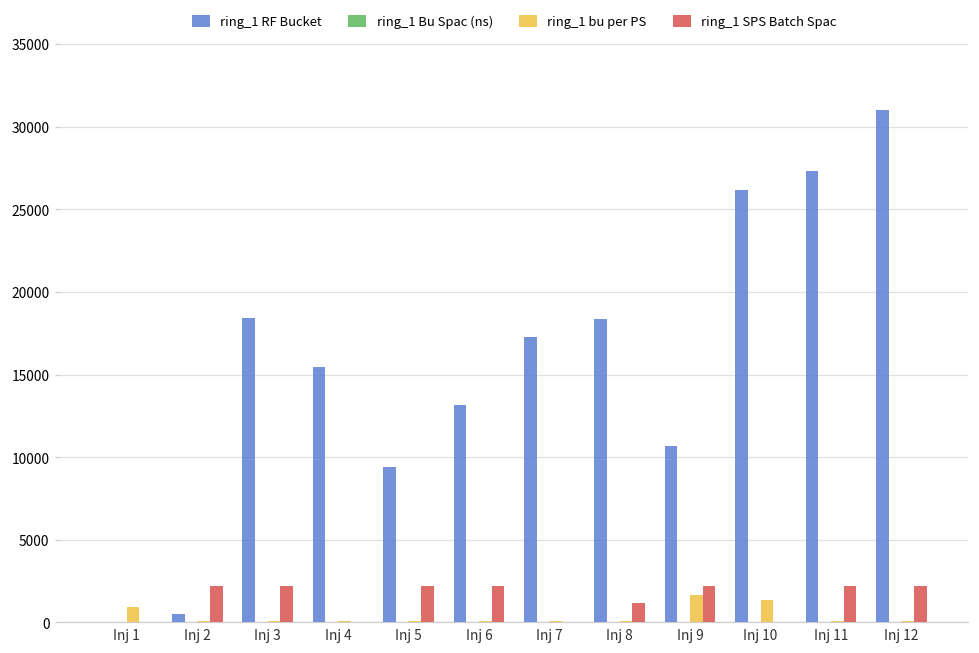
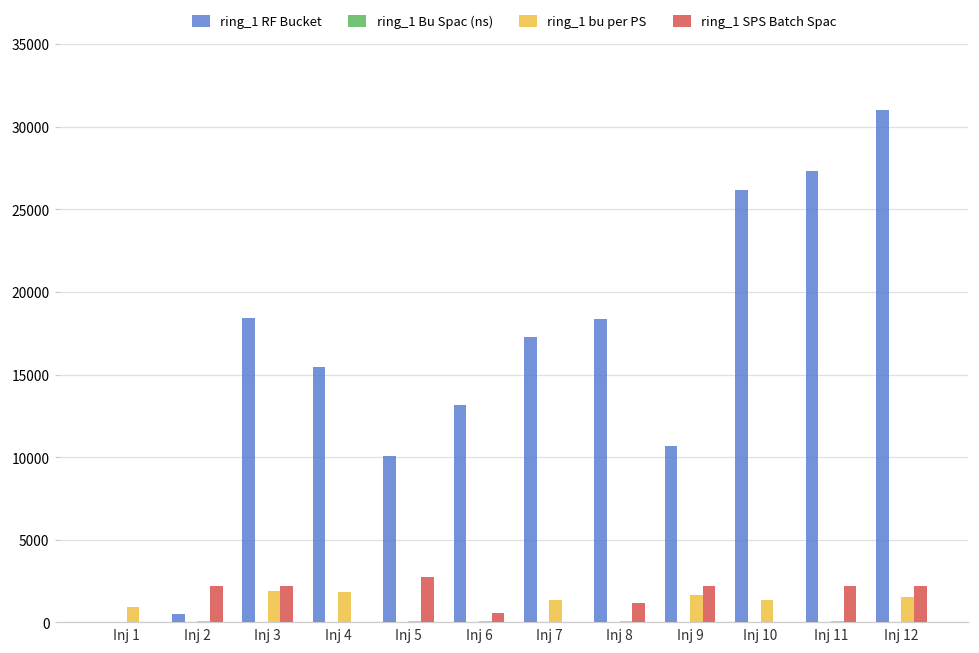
ring_1 bu per PS, Inj 3: 100 -> 1900
ring_1 bu per PS, Inj 4: 100 -> 1800
ring_1 RF Bucket, Inj 5: 9400 -> 10100
ring_1 SPS Batch Spac, Inj 5: 2200 -> 2800
ring_1 SPS Batch Spac, Inj 6: 2200 -> 600
ring_1 bu per PS, Inj 7: 100 -> 1300
ring_1 bu per PS, Inj 12: 100 -> 1500
